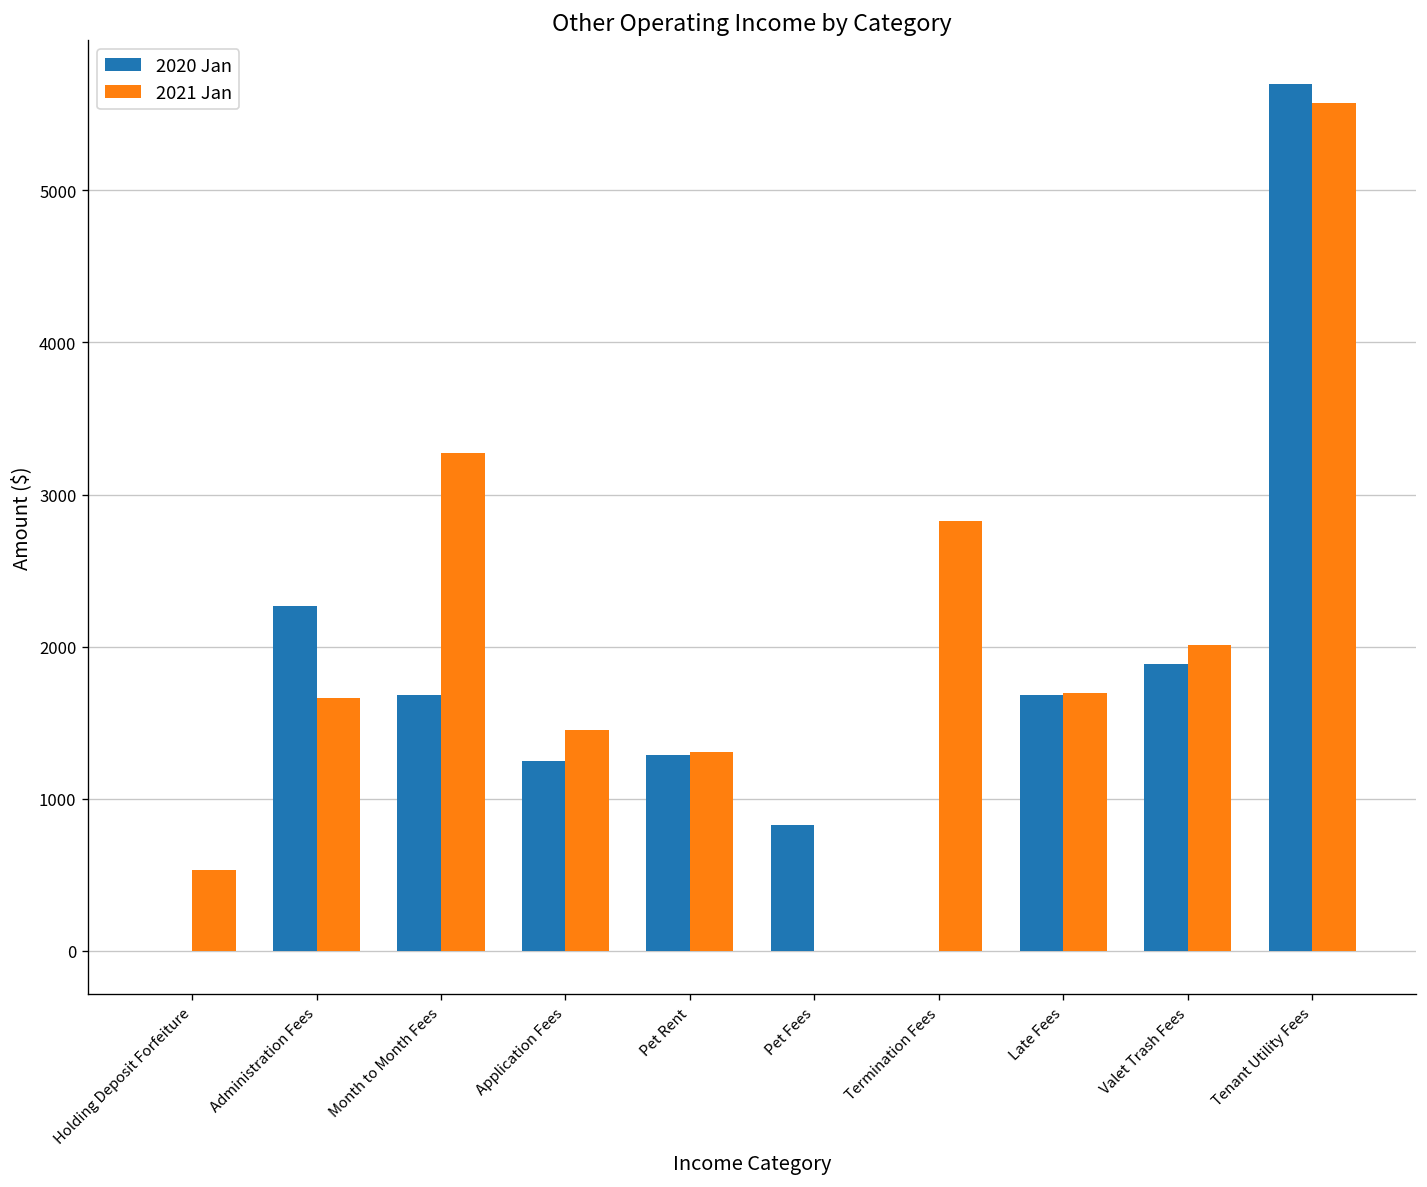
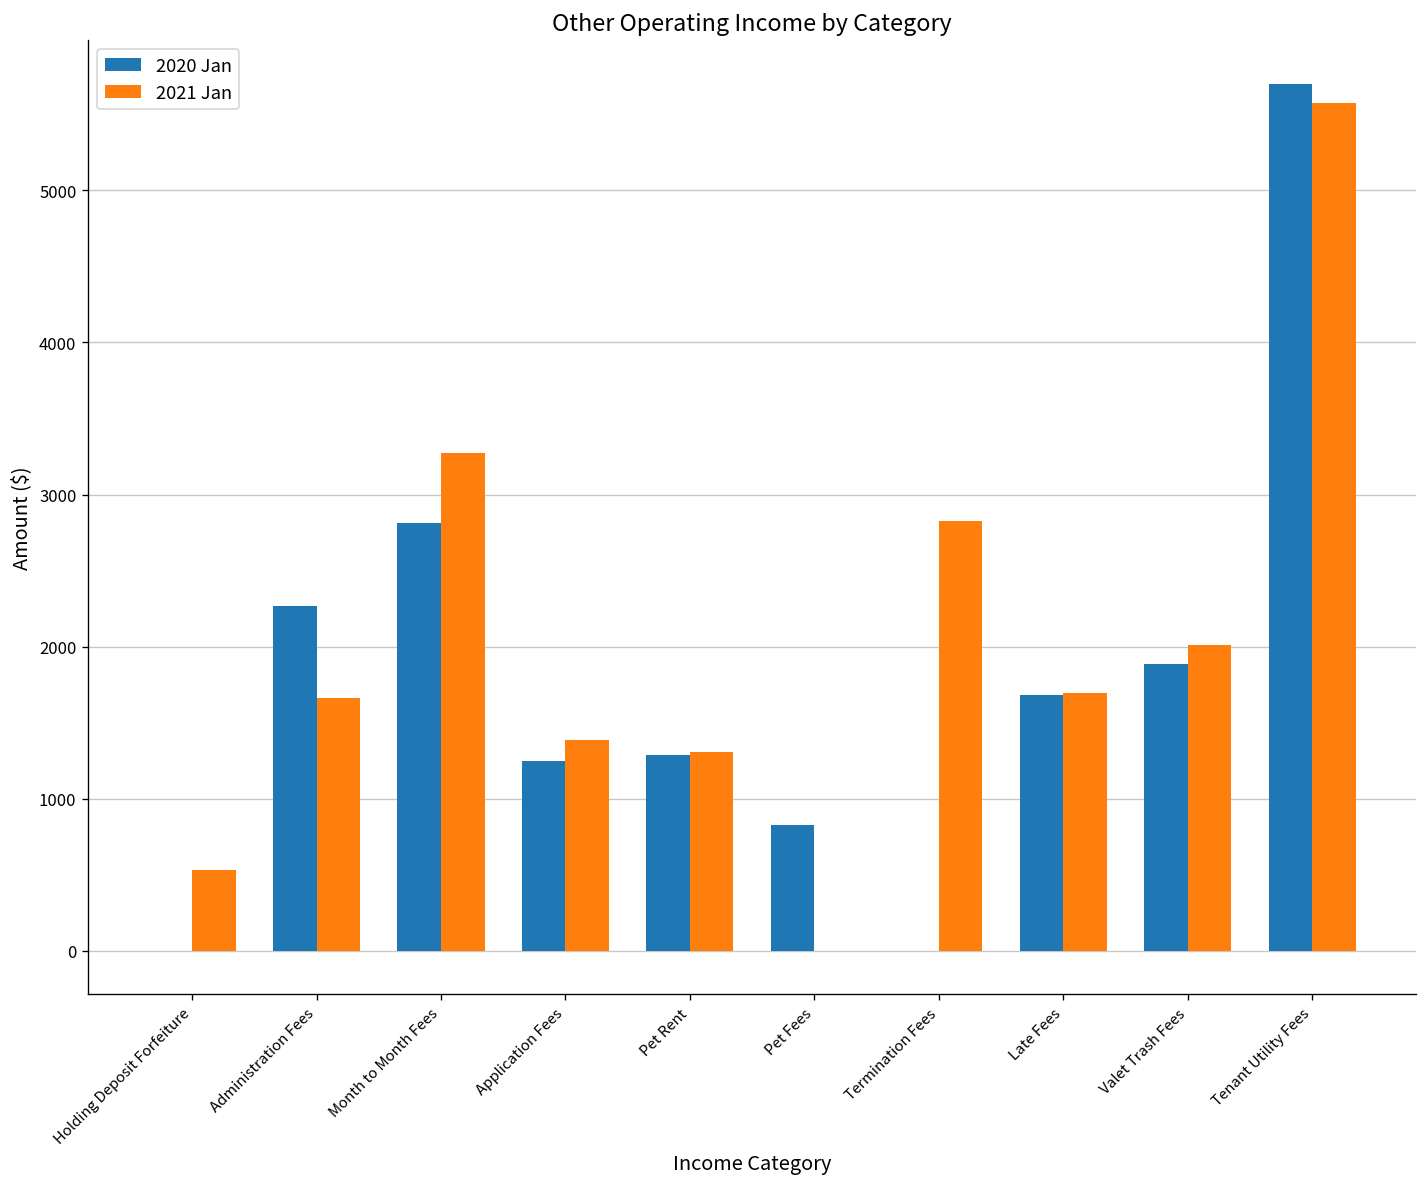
2020 Jan, Month to Month Fees: 1680 -> 2810
2021 Jan, Application Fees: 1450 -> 1380
